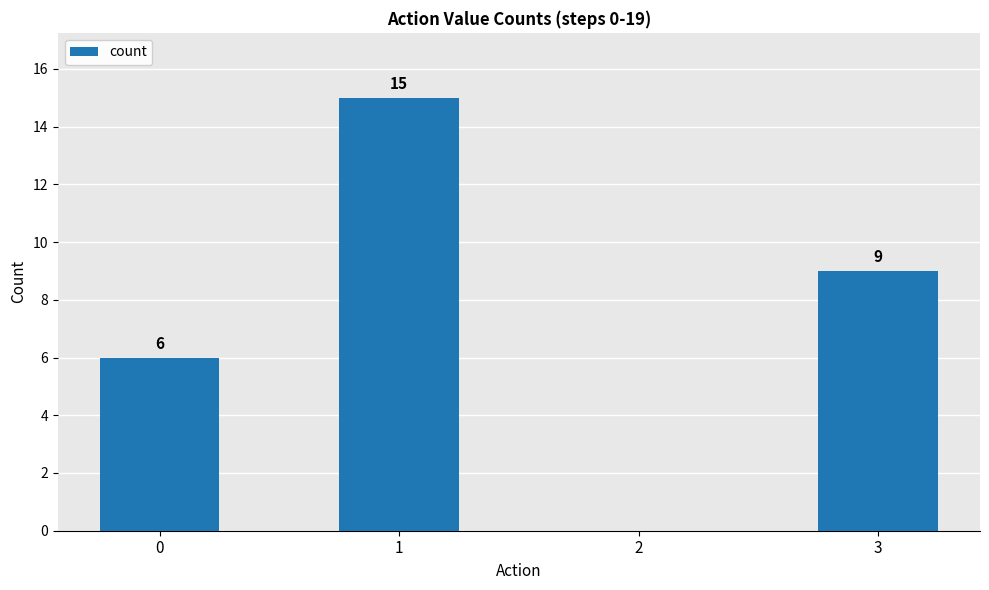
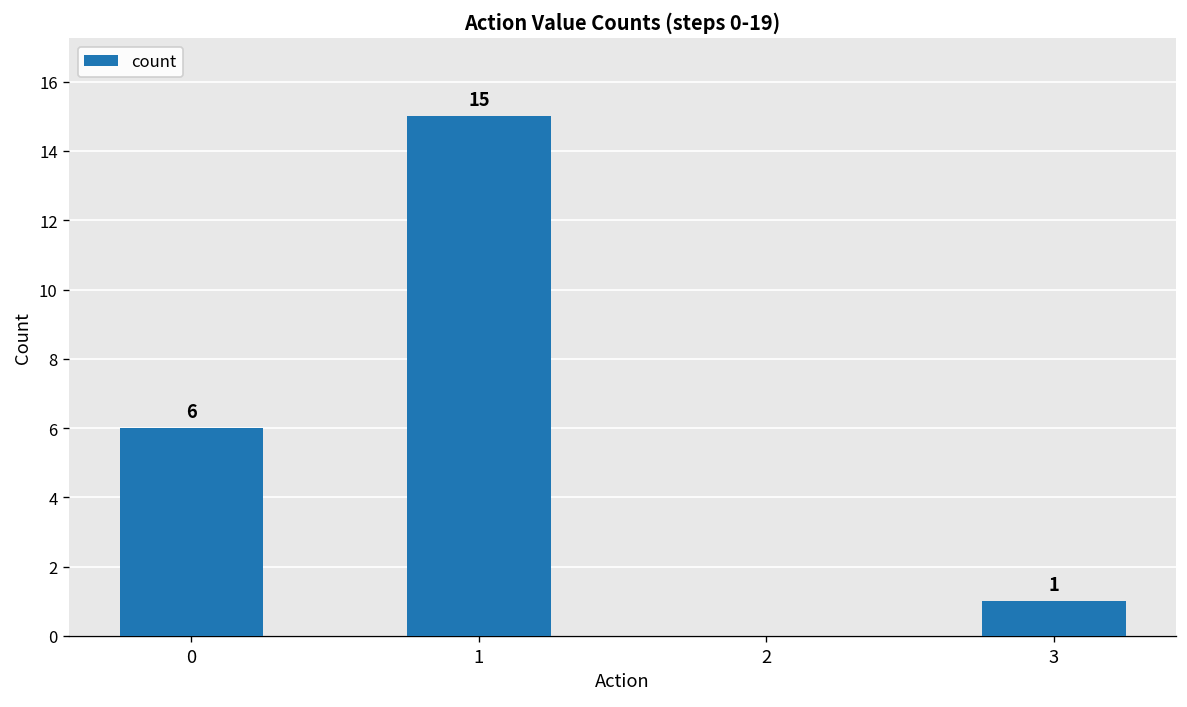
3: 9 -> 1
